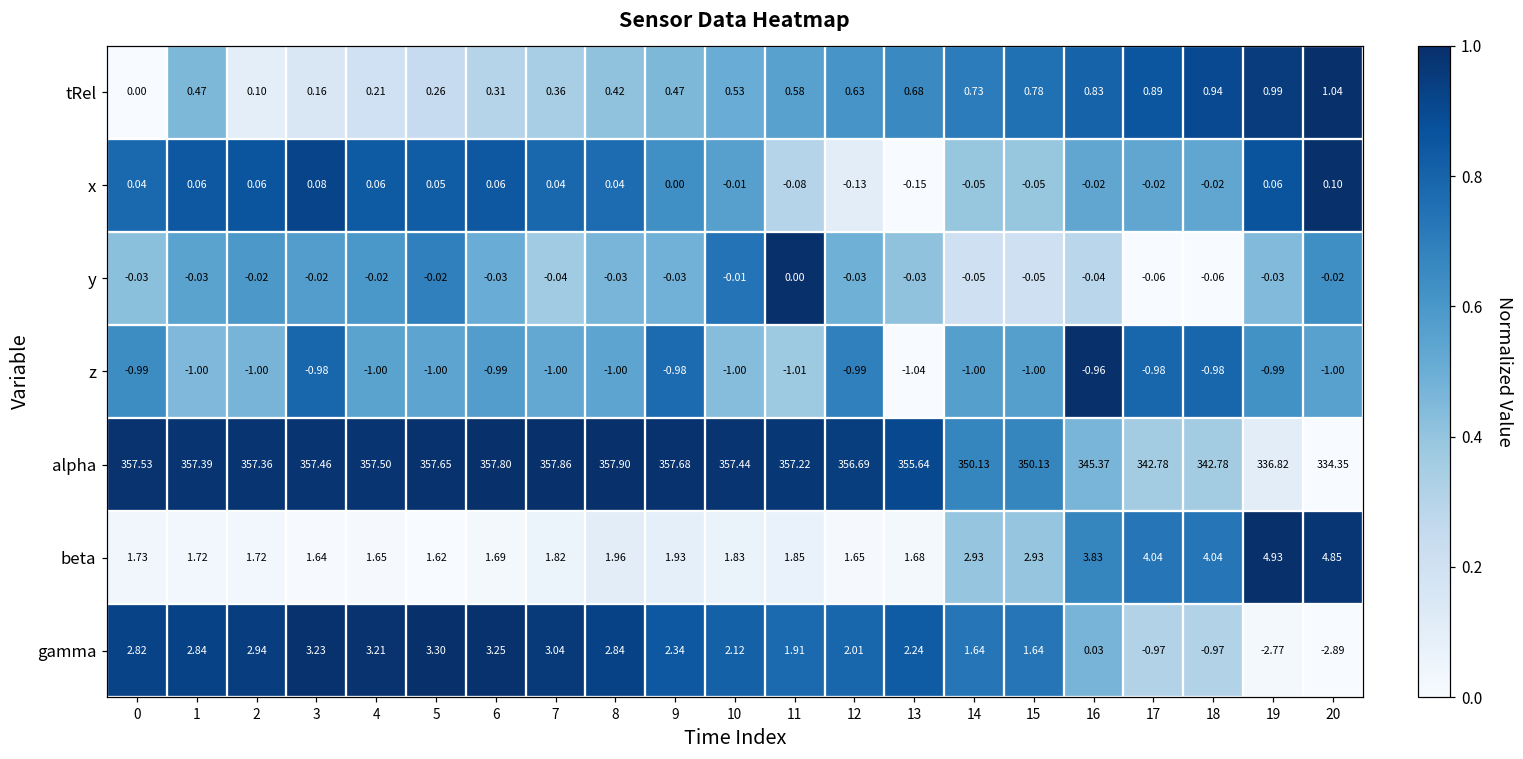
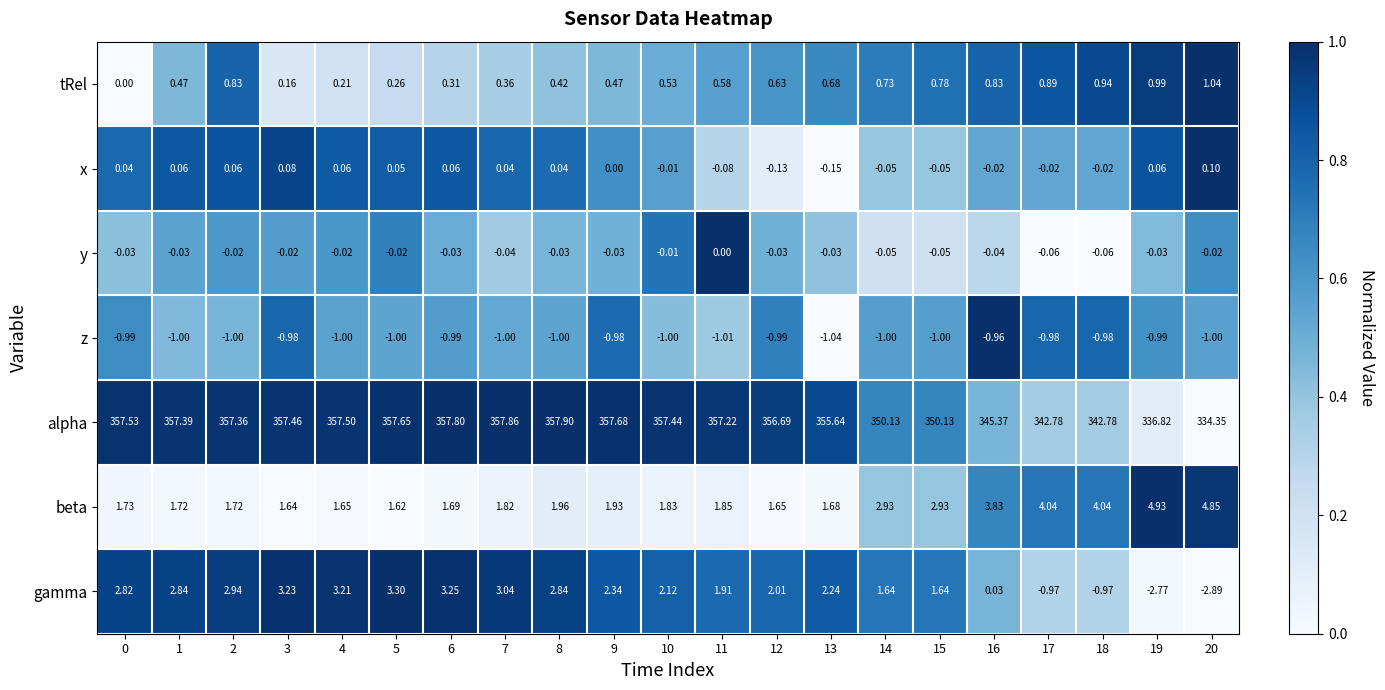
tRel, 2: 0.10 -> 0.83
